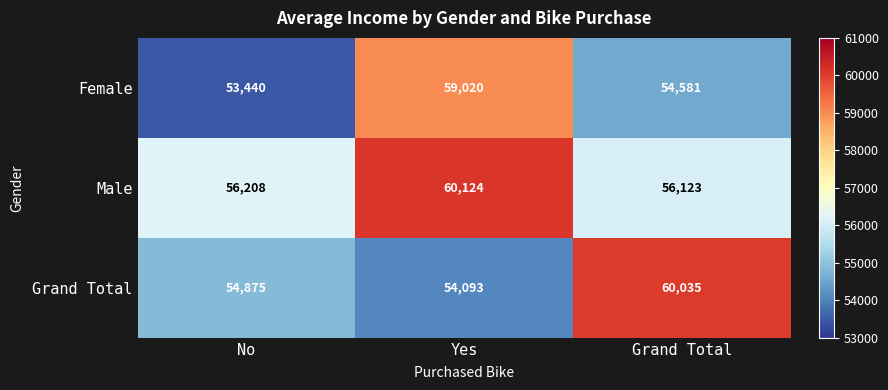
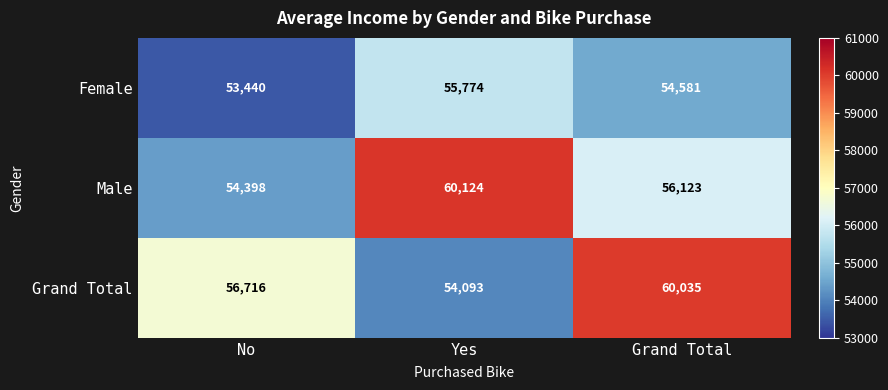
Female, Yes: 59,020 -> 55,774
Male, No: 56,208 -> 54,398
Grand Total, No: 54,875 -> 56,716
